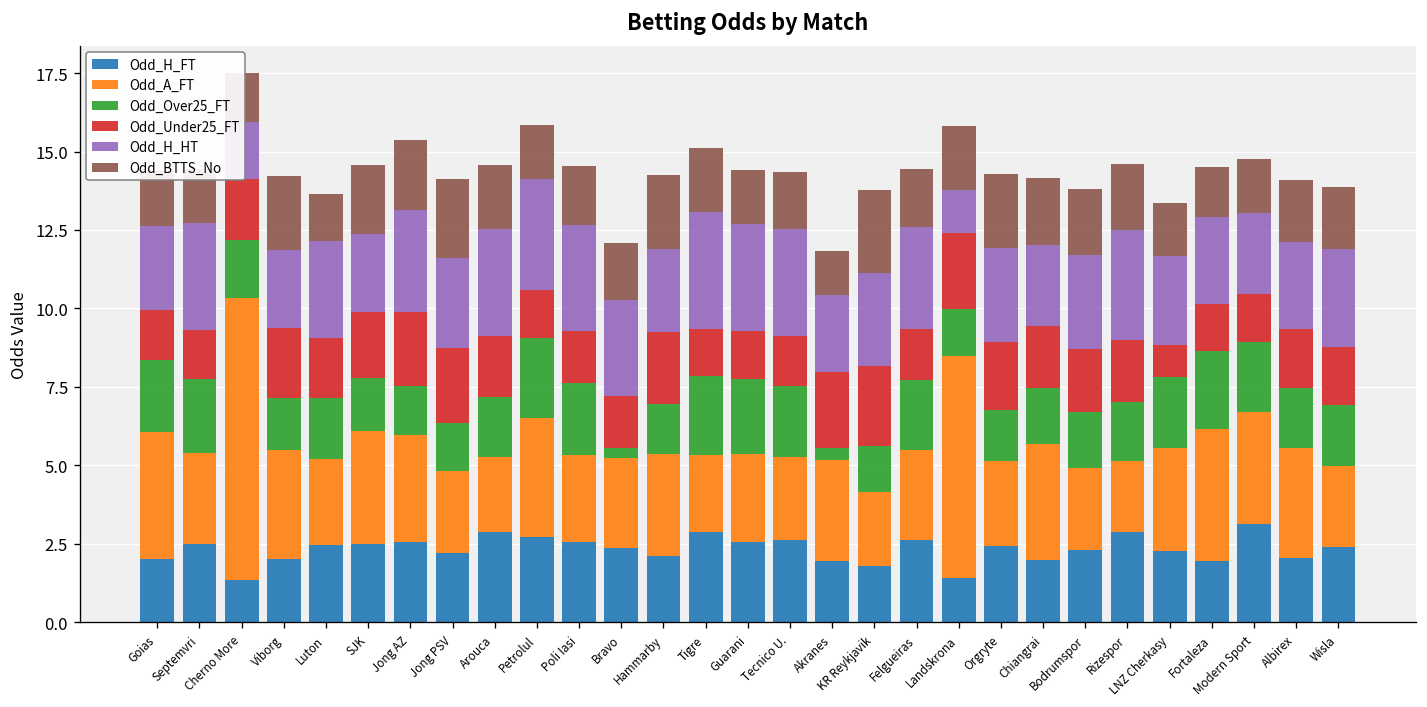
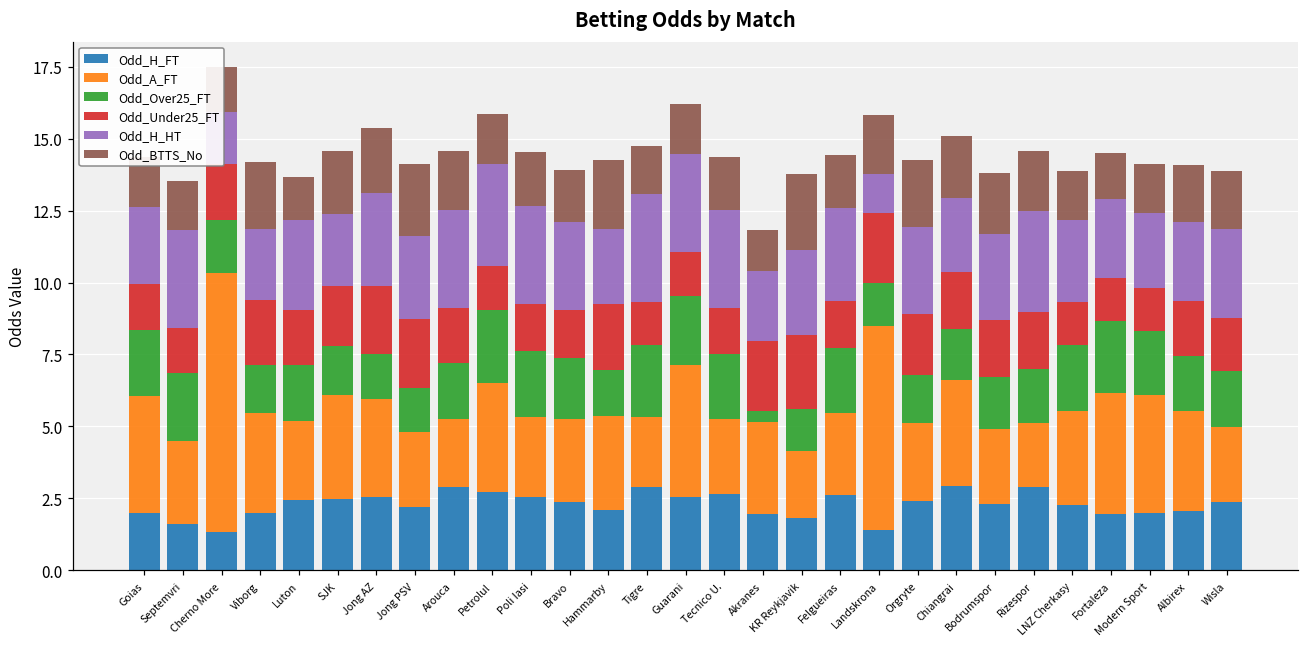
Odd_H_FT, Septemvri: 2.5 -> 1.6
Odd_Over25_FT, Bravo: 0.3 -> 2.1
Odd_BTTS_No, Tigre: 2.0 -> 1.7
Odd_A_FT, Guarani: 2.8 -> 4.6
Odd_H_FT, Chiangrai: 2.0 -> 2.9
Odd_Under25_FT, LNZ Cherkasy: 1.0 -> 1.5
Odd_H_FT, Modern Sport: 3.1 -> 2.0
Odd_A_FT, Modern Sport: 3.6 -> 4.1
